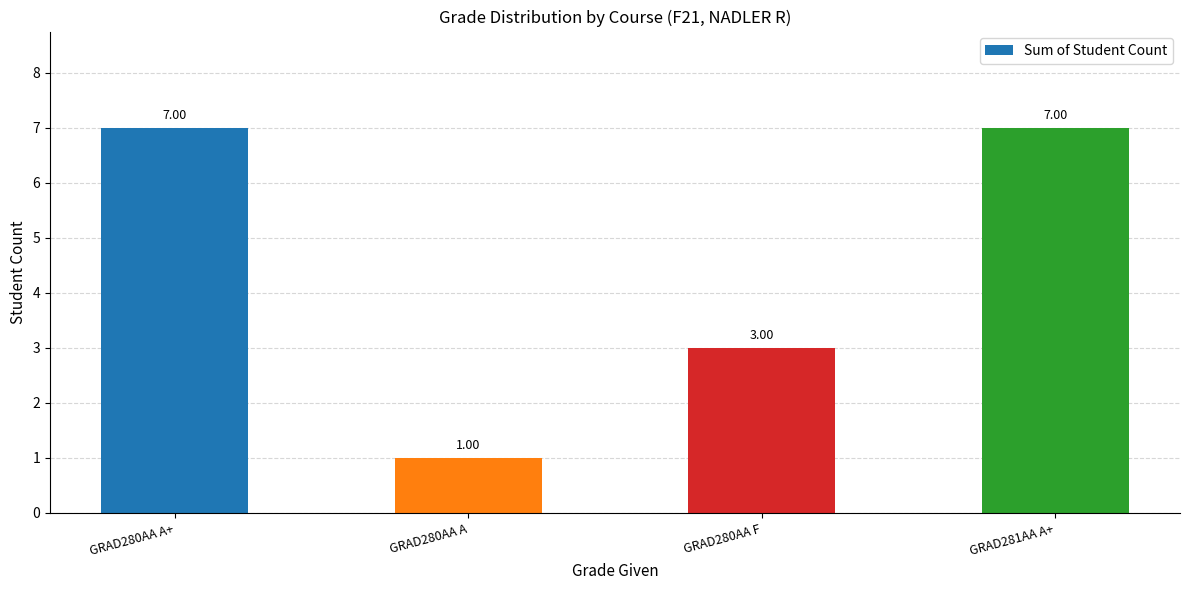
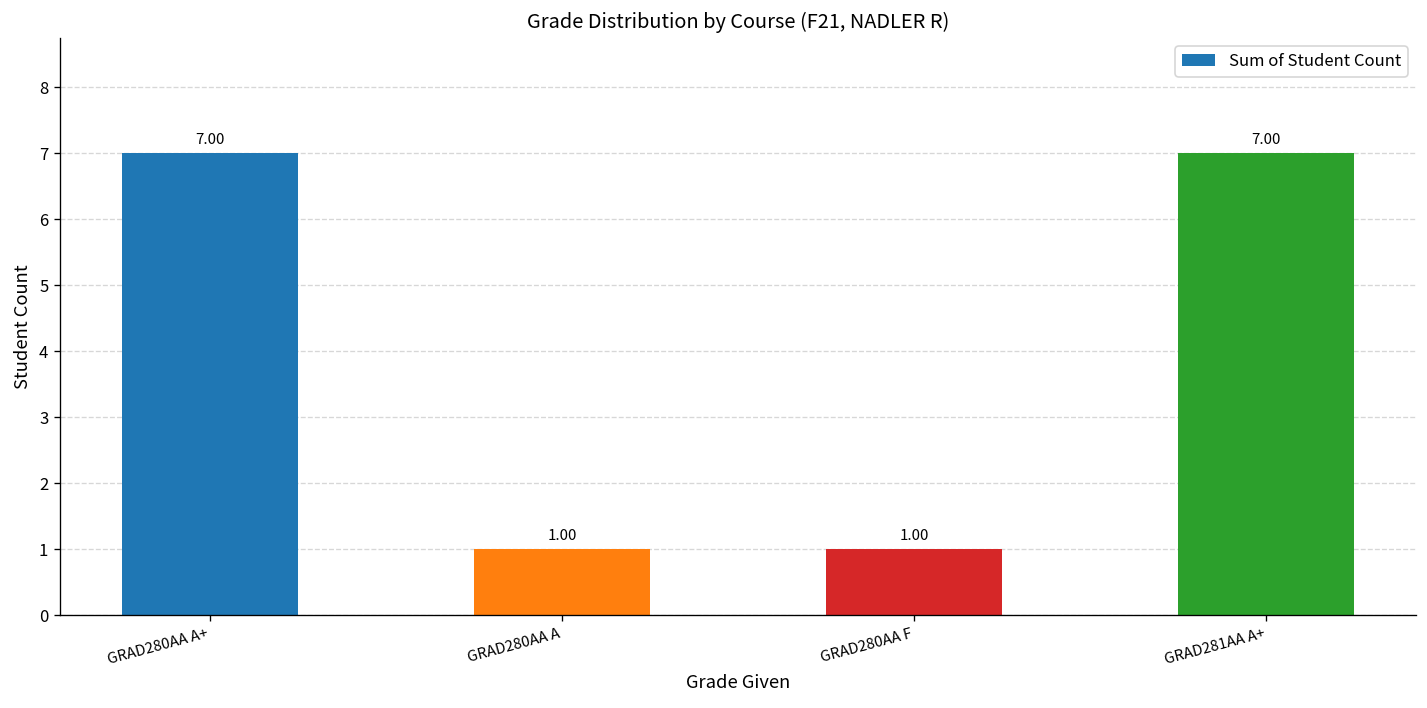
GRAD280AA F: 3.00 -> 1.00
